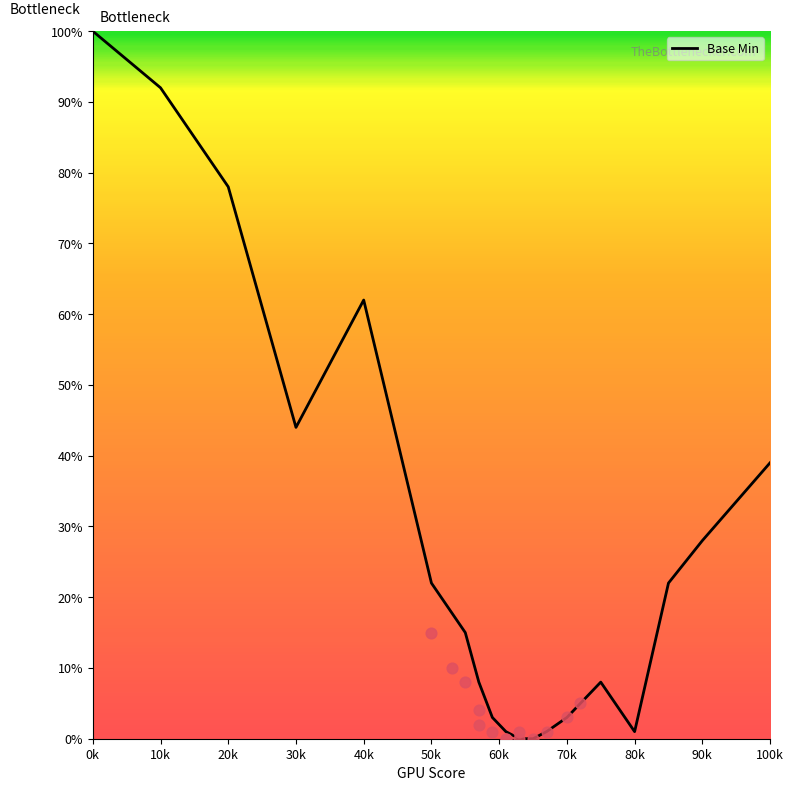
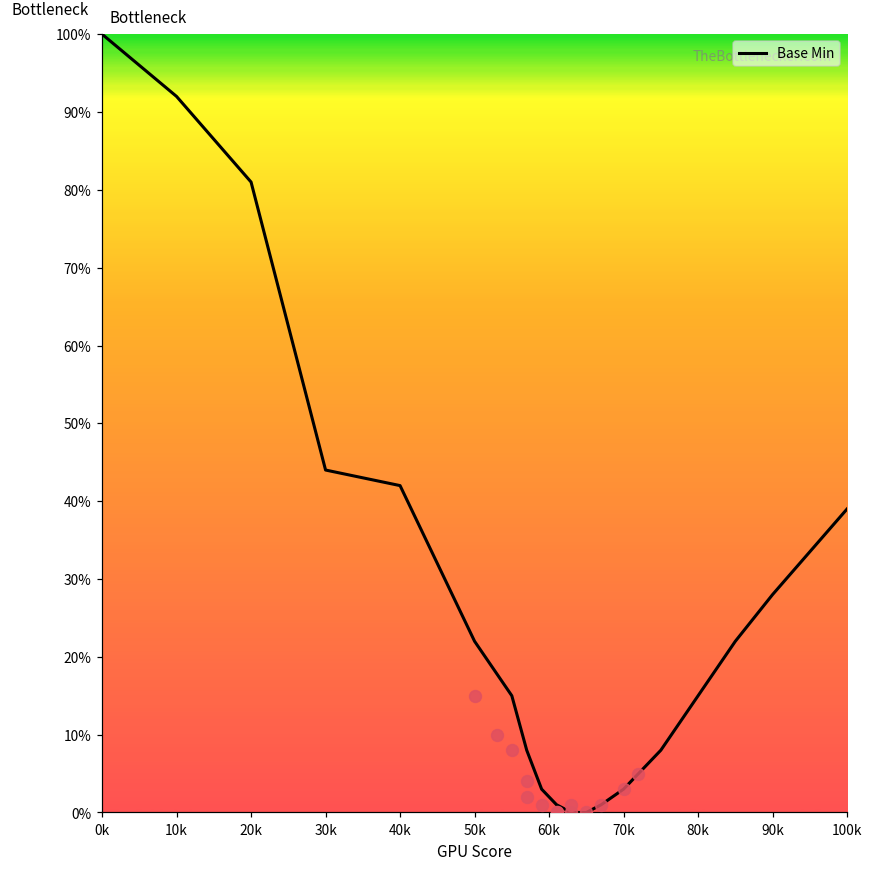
Base Min, 20k: 78% -> 81%
Base Min, 40k: 62% -> 42%
Base Min, 80k: 1% -> 15%
